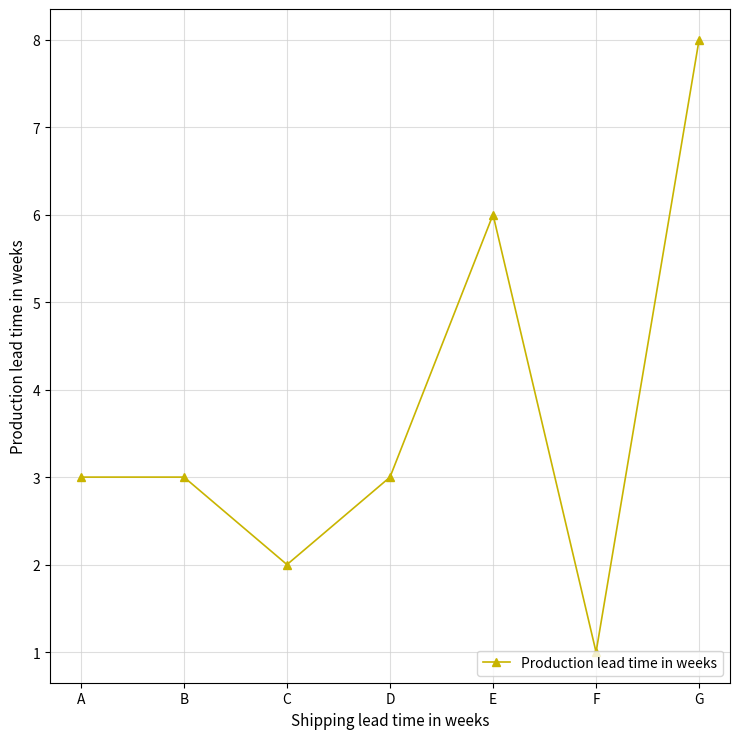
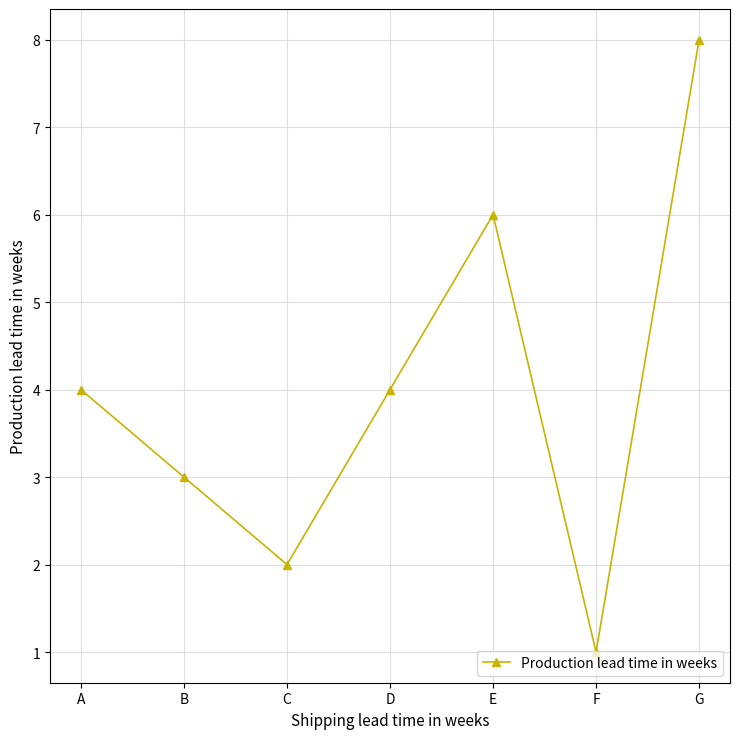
A: 3 -> 4
D: 3 -> 4
